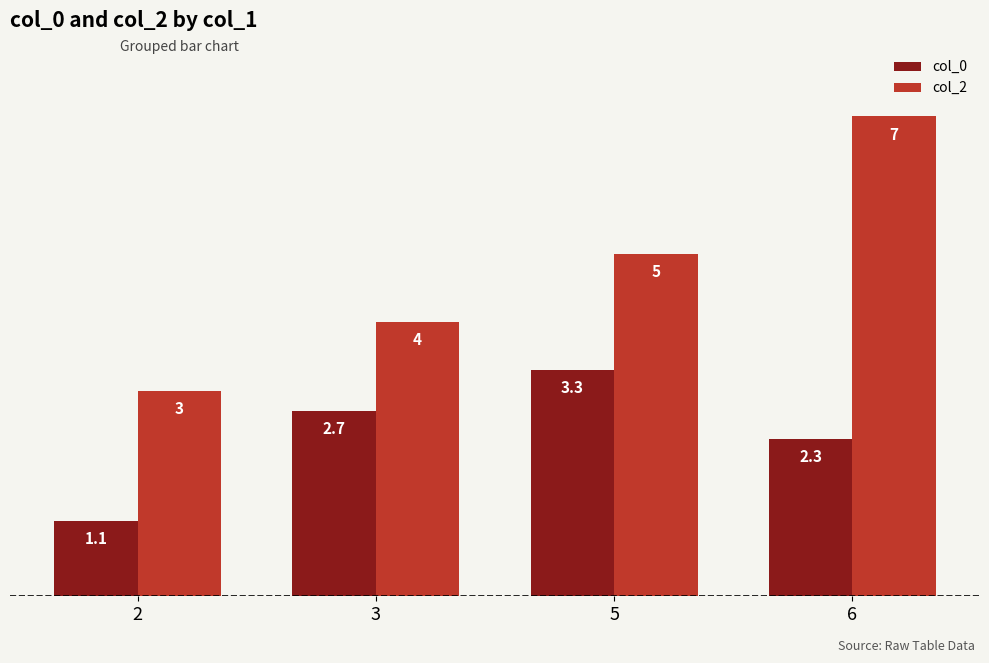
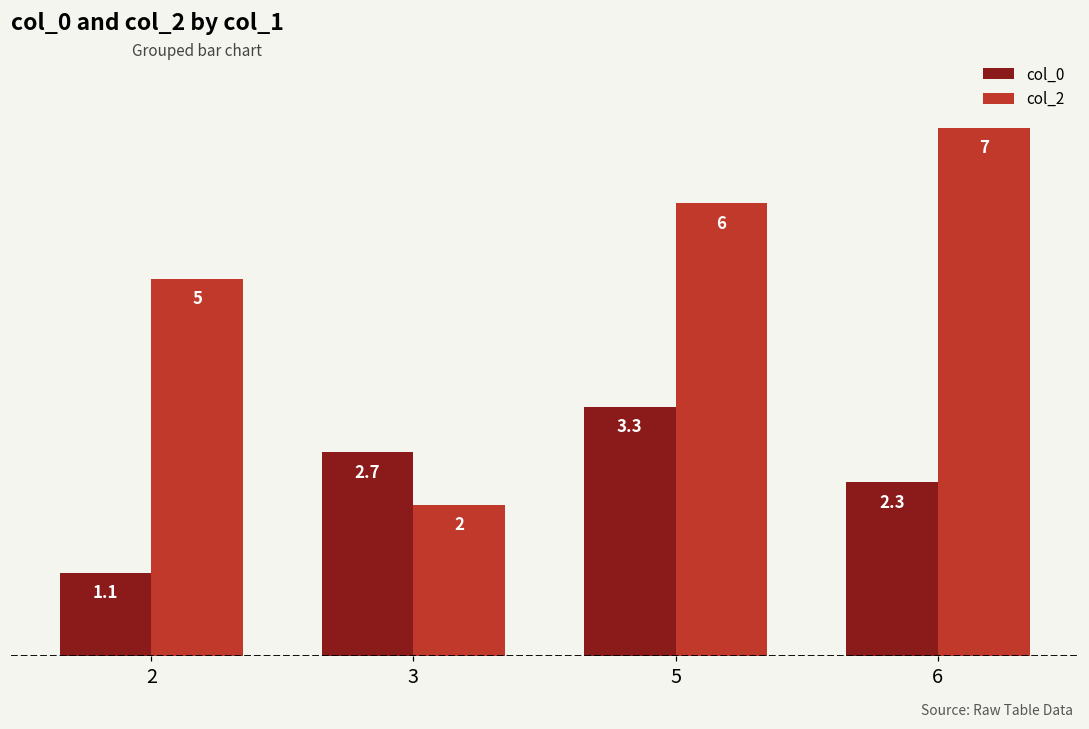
col_2, 2: 3 -> 5
col_2, 3: 4 -> 2
col_2, 5: 5 -> 6
